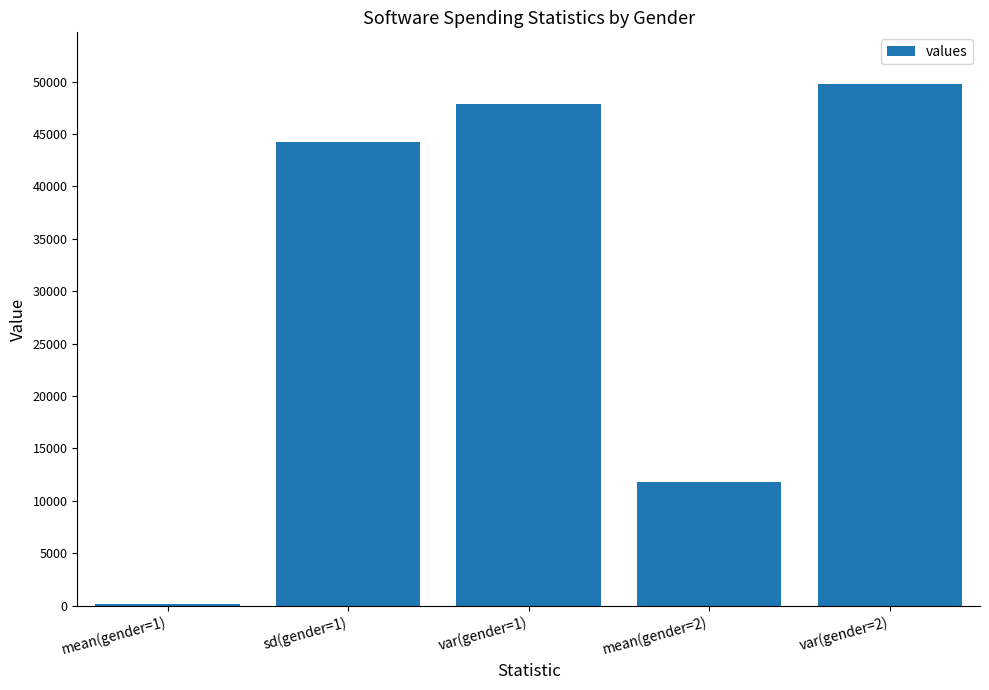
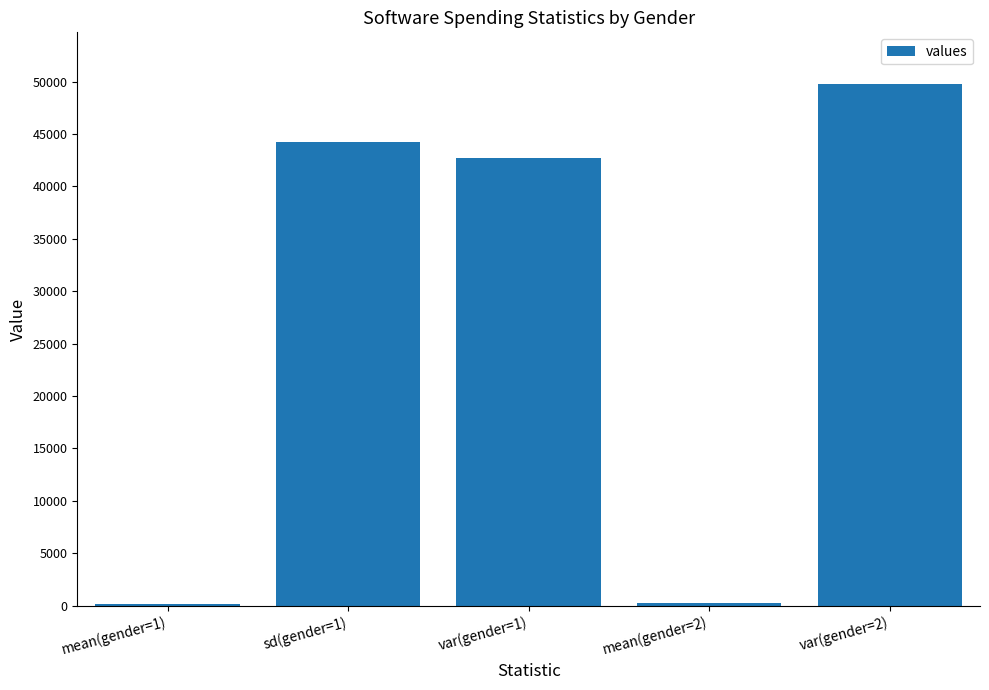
var(gender=1): 47900 -> 42700
mean(gender=2): 11800 -> 200
